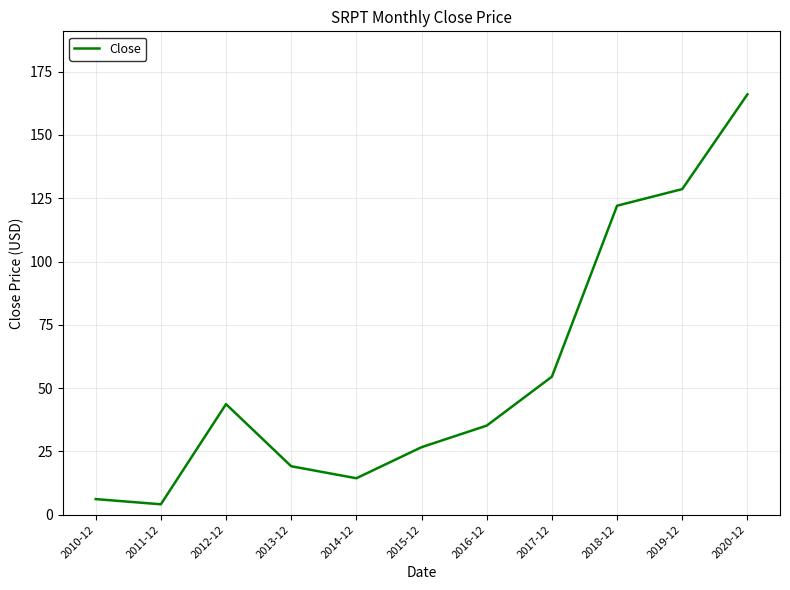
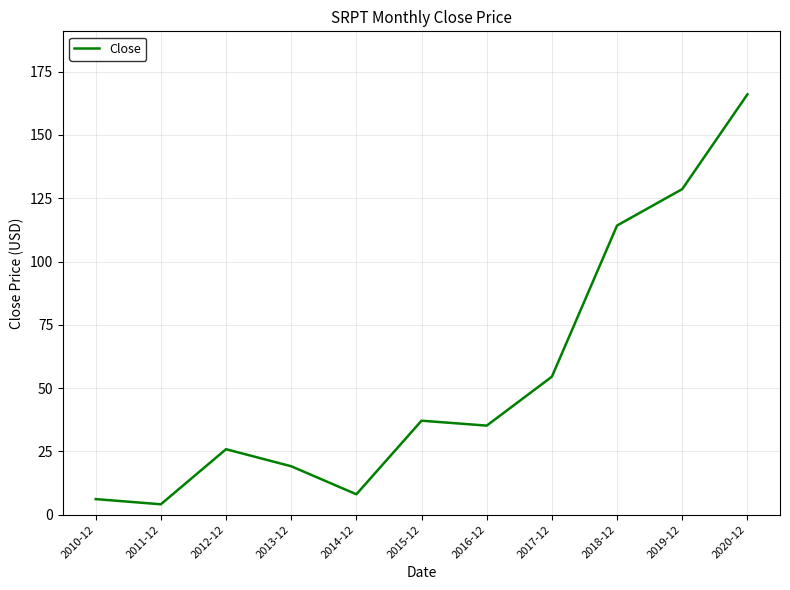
2012-12: 44 -> 26
2014-12: 14 -> 8
2015-12: 27 -> 37
2018-12: 122 -> 114
